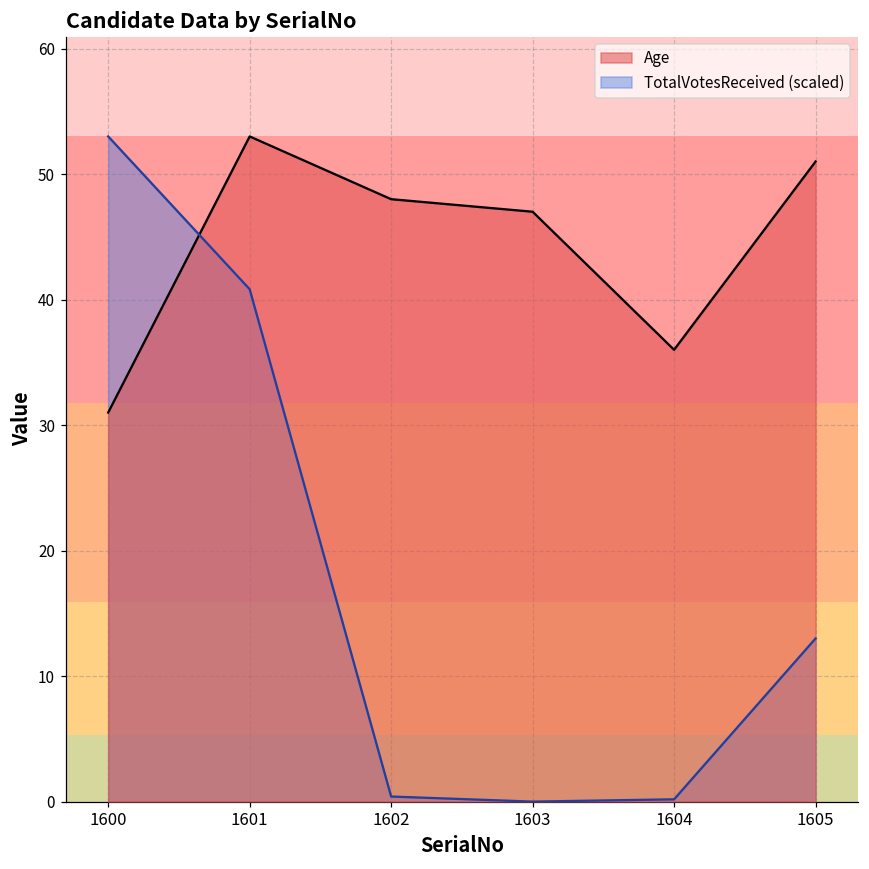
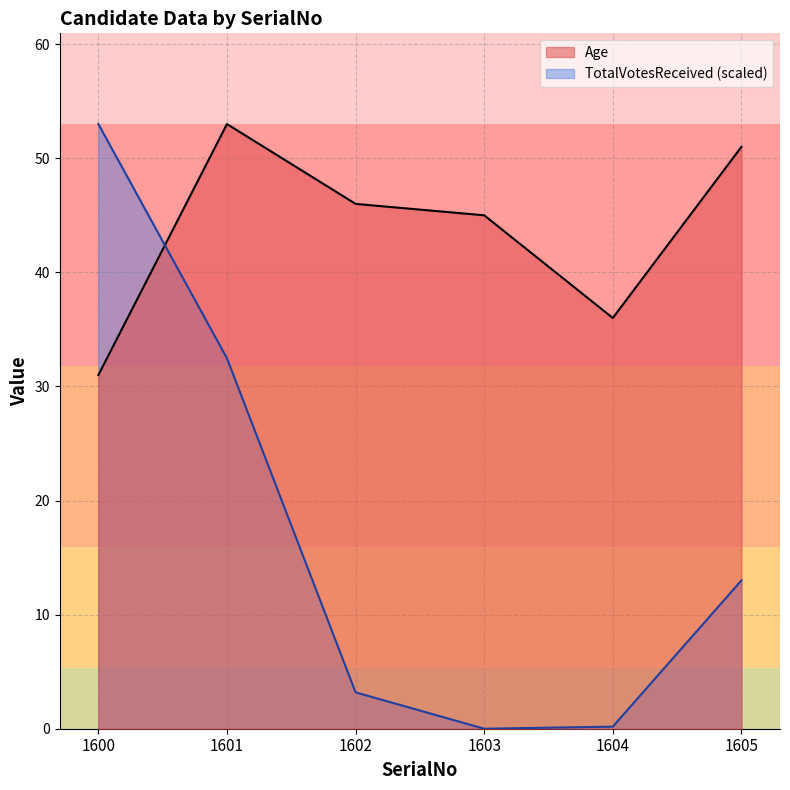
TotalVotesReceived (scaled), 1601: 40.8 -> 32.5
Age, 1602: 48 -> 46
TotalVotesReceived (scaled), 1602: 0.4 -> 3.2
Age, 1603: 47 -> 45
